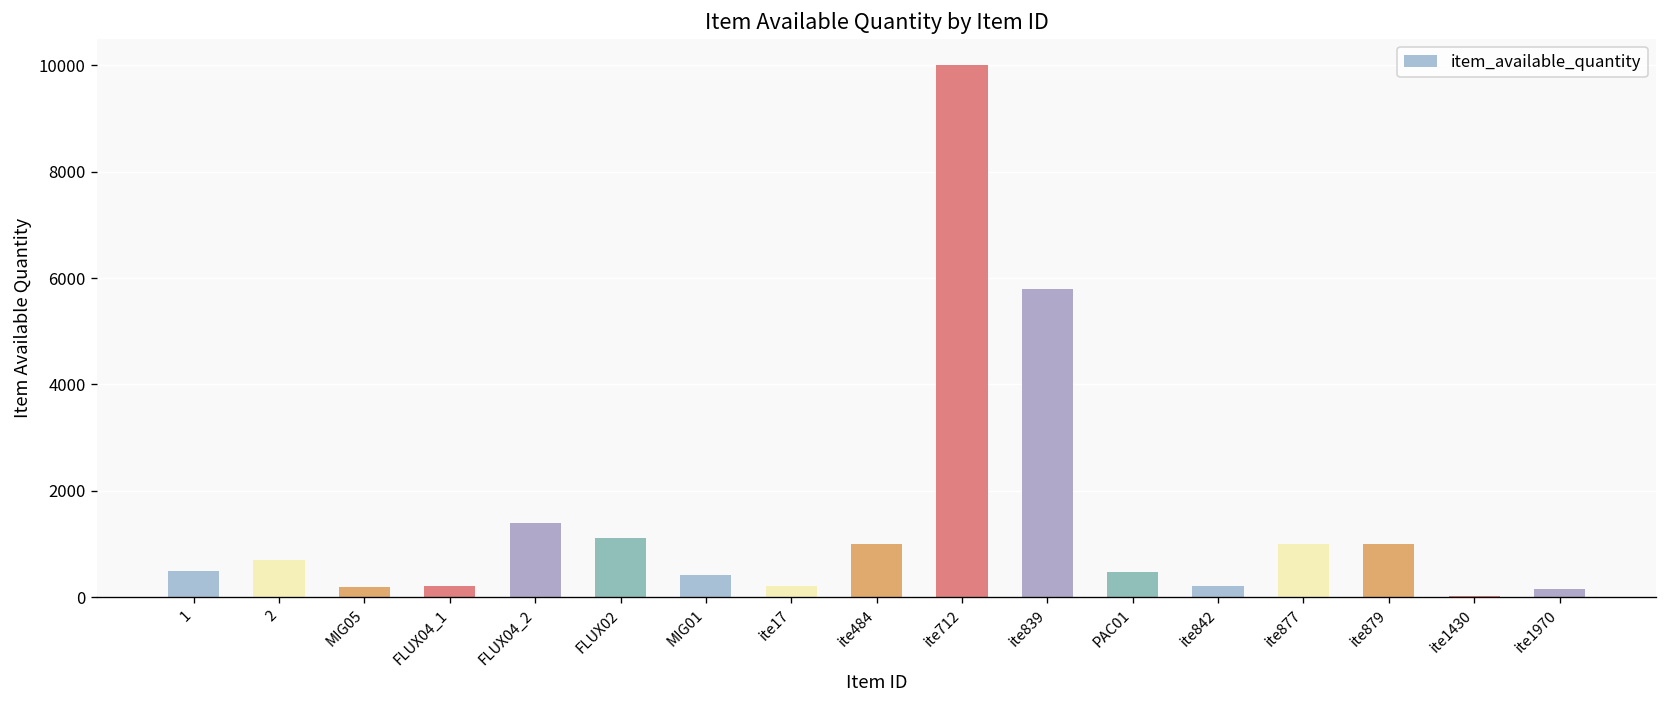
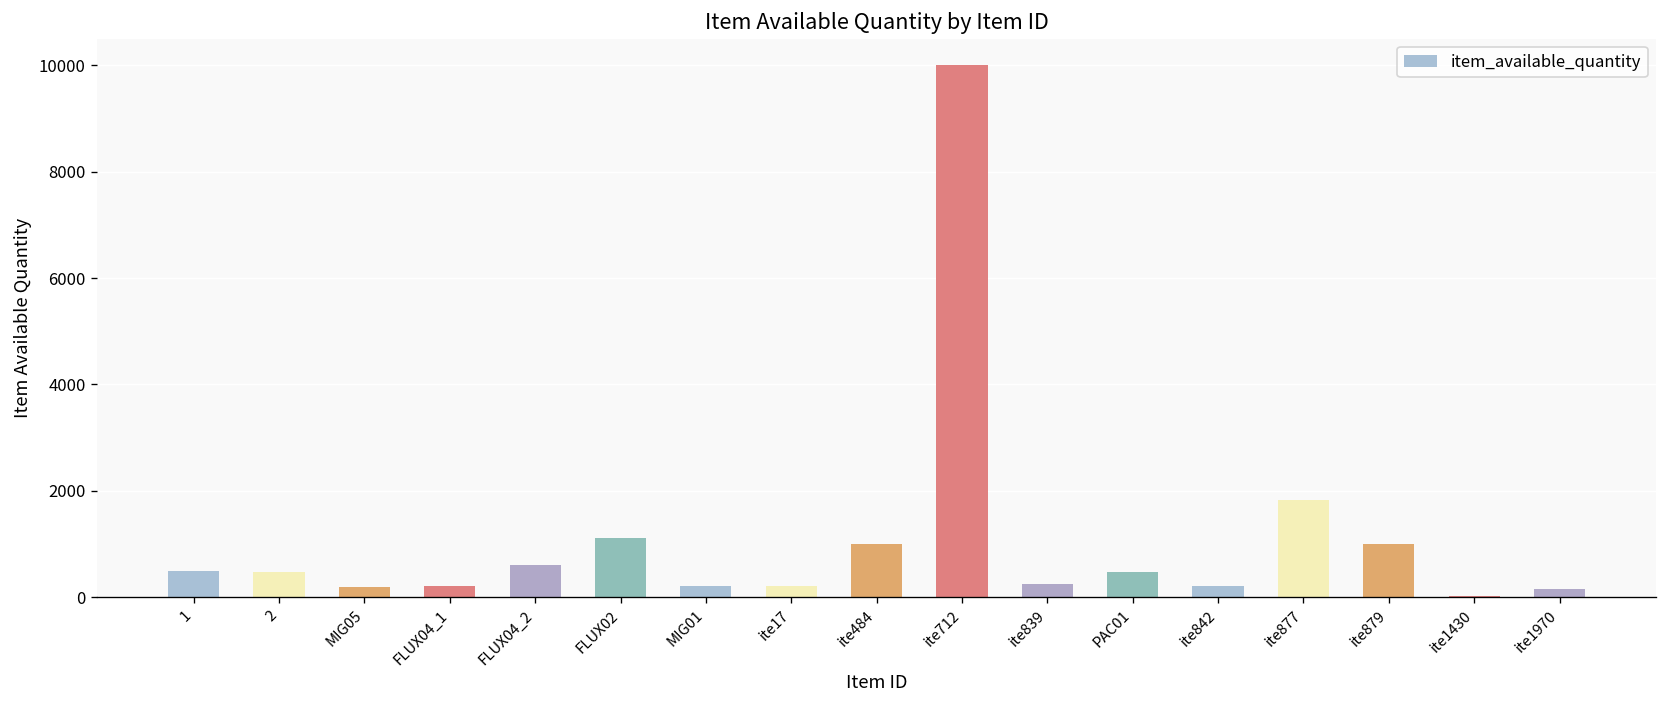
2: 700 -> 500
FLUX04_2: 1400 -> 600
MIG01: 400 -> 200
ite839: 5800 -> 300
ite877: 1000 -> 1800
